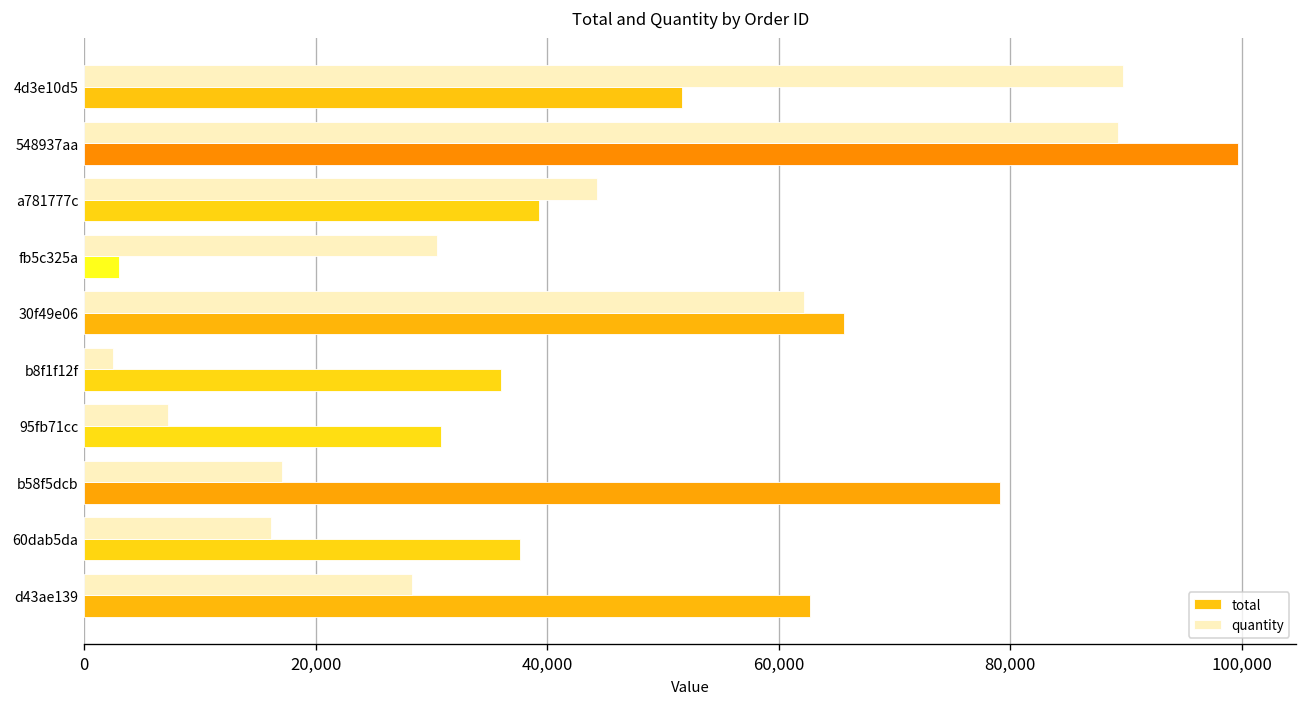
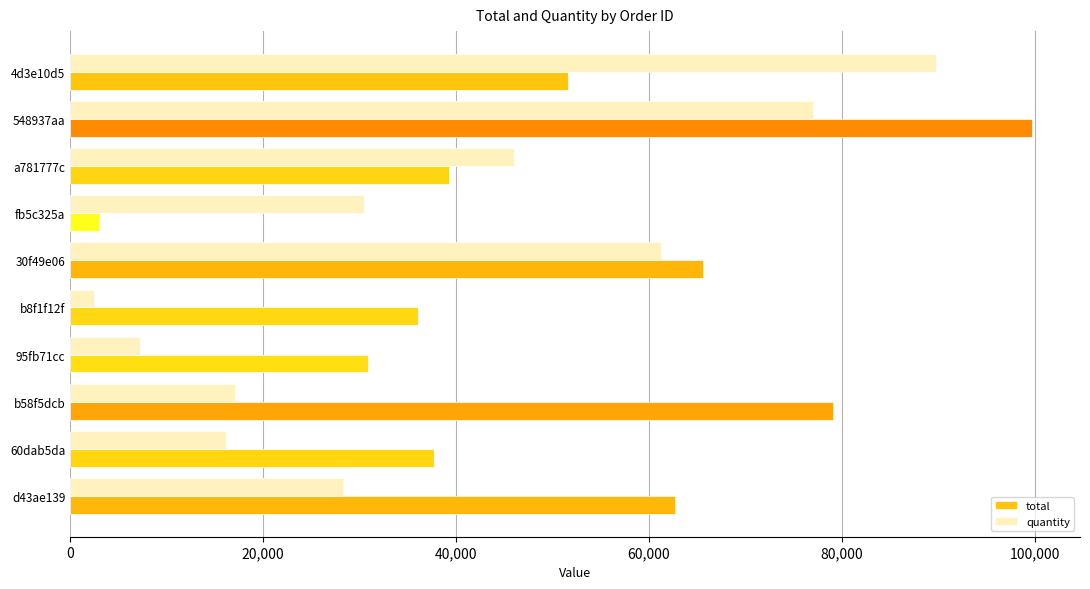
quantity, 548937aa: 89,000 -> 77,000
quantity, a781777c: 44,000 -> 46,000
quantity, 30f49e06: 62,000 -> 61,000
